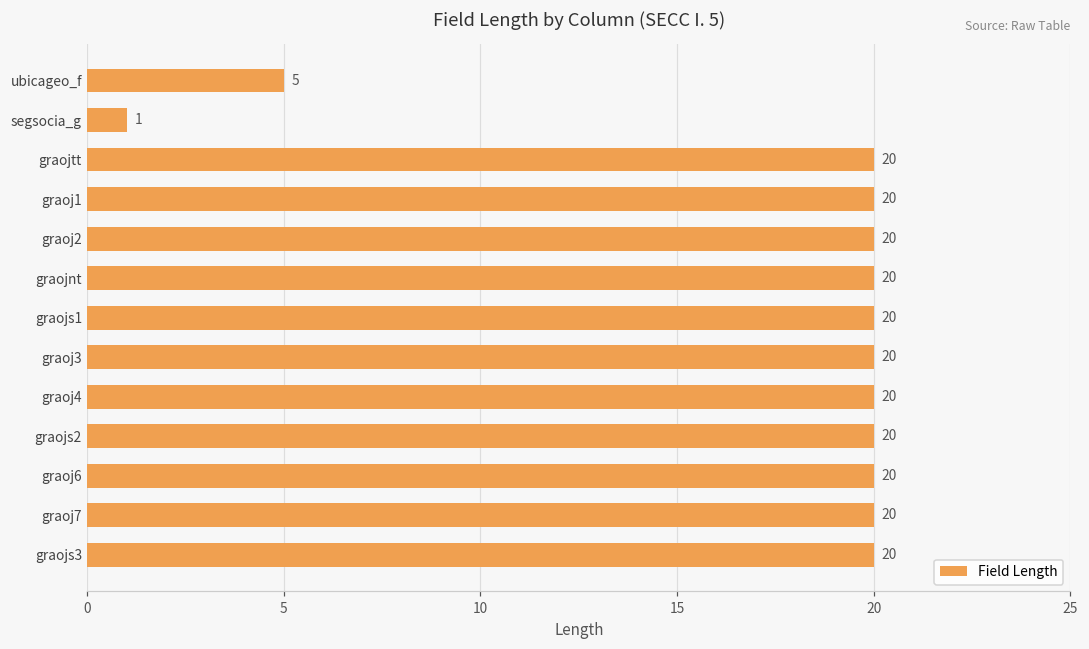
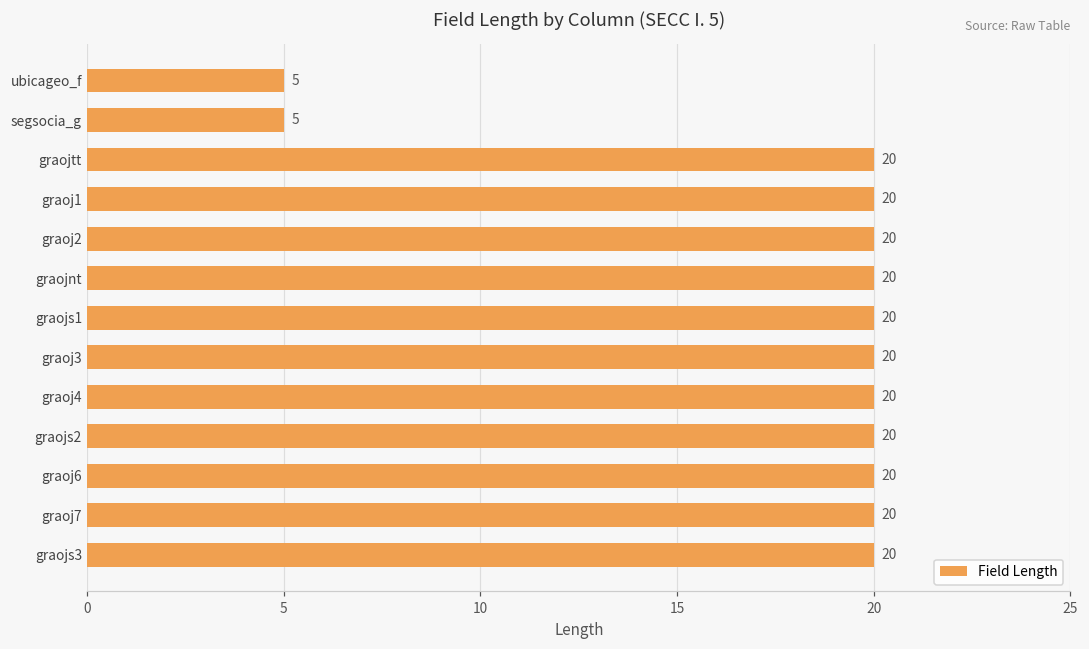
segsocia_g: 1 -> 5
